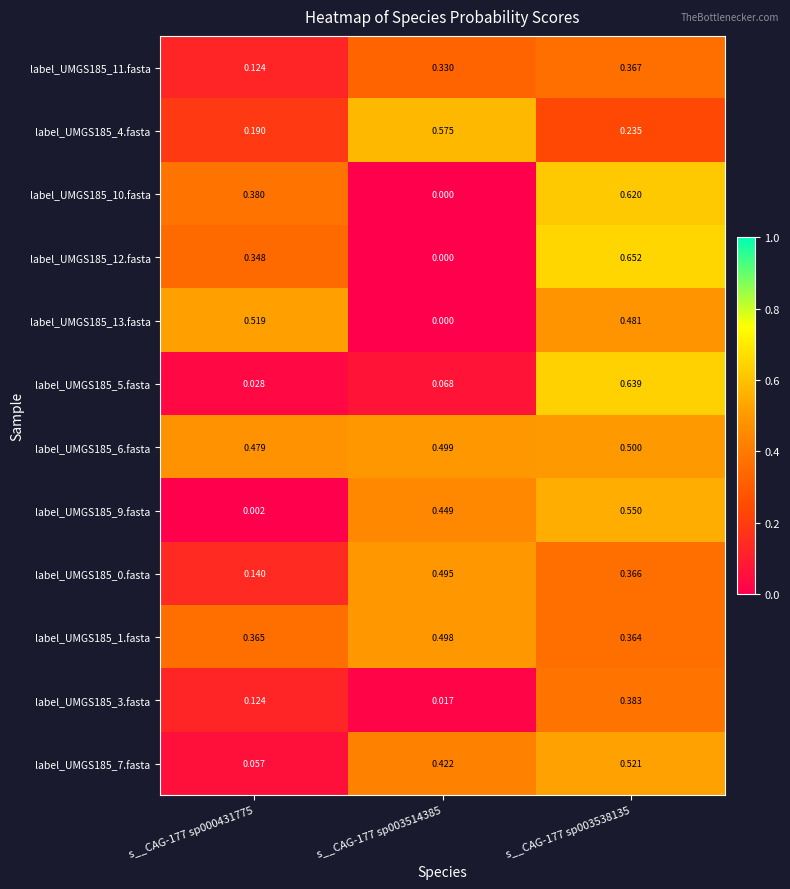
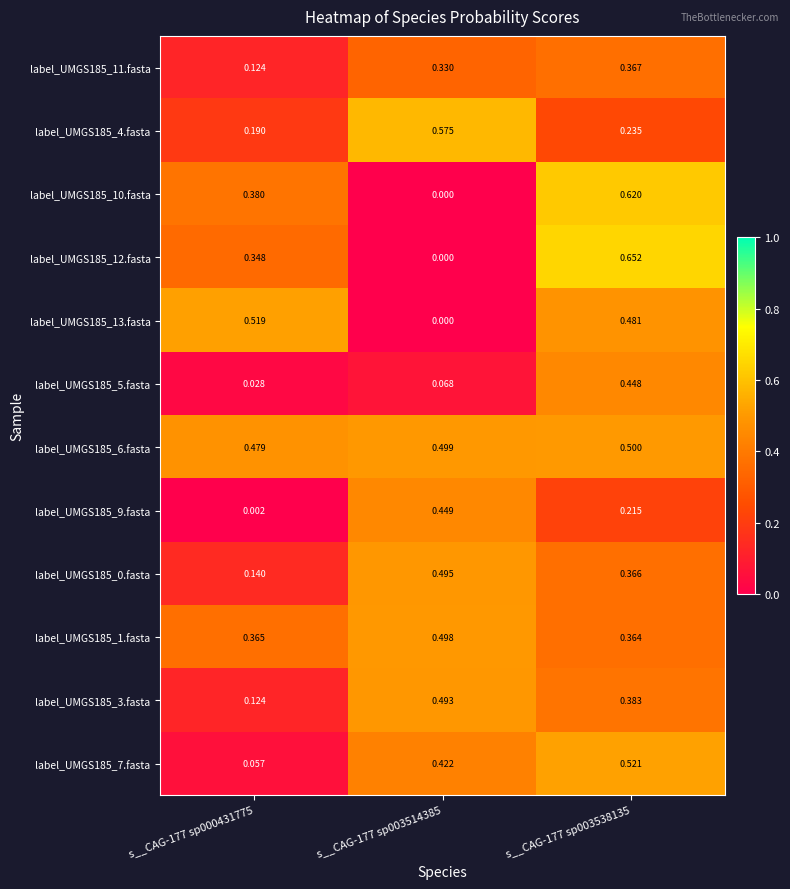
label_UMGS185_5.fasta, s__CAG-177 sp003538135: 0.639 -> 0.448
label_UMGS185_9.fasta, s__CAG-177 sp003538135: 0.550 -> 0.215
label_UMGS185_3.fasta, s__CAG-177 sp003514385: 0.017 -> 0.493
